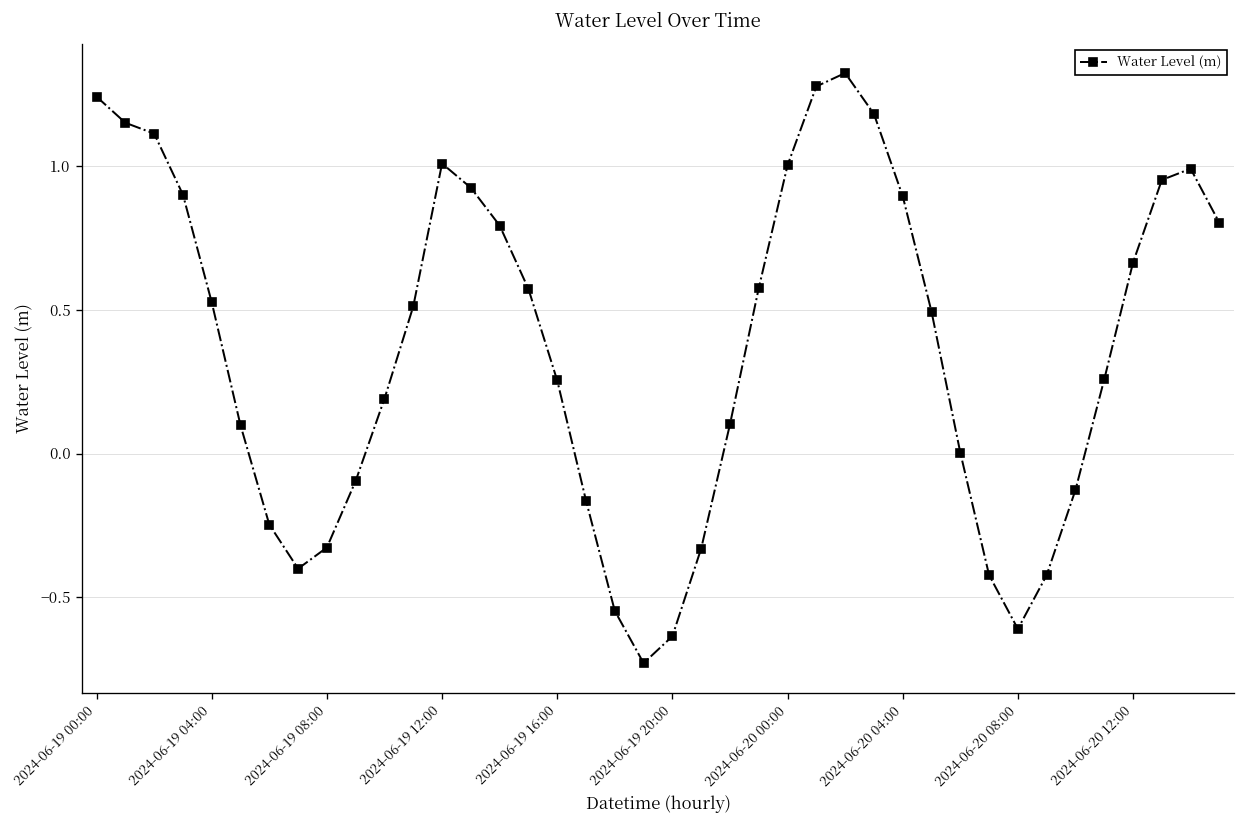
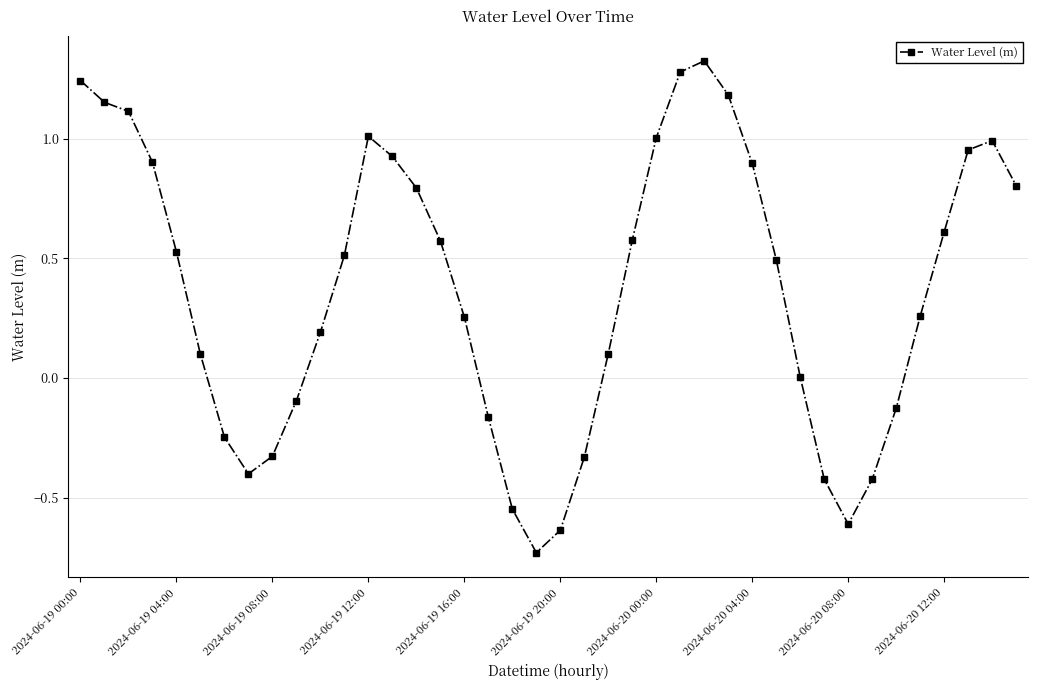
2024-06-20 12:00: 0.67 -> 0.61
